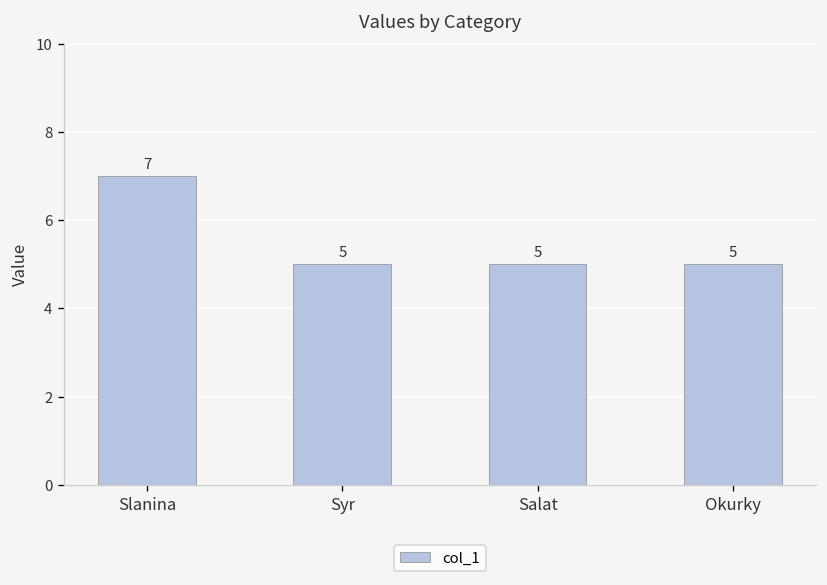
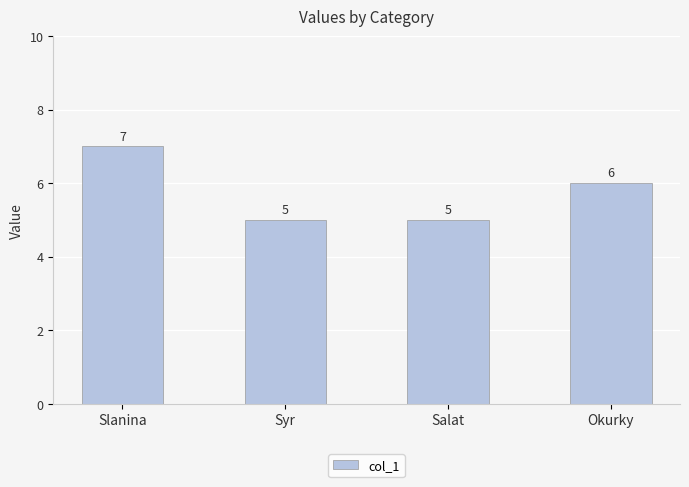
Okurky: 5 -> 6
